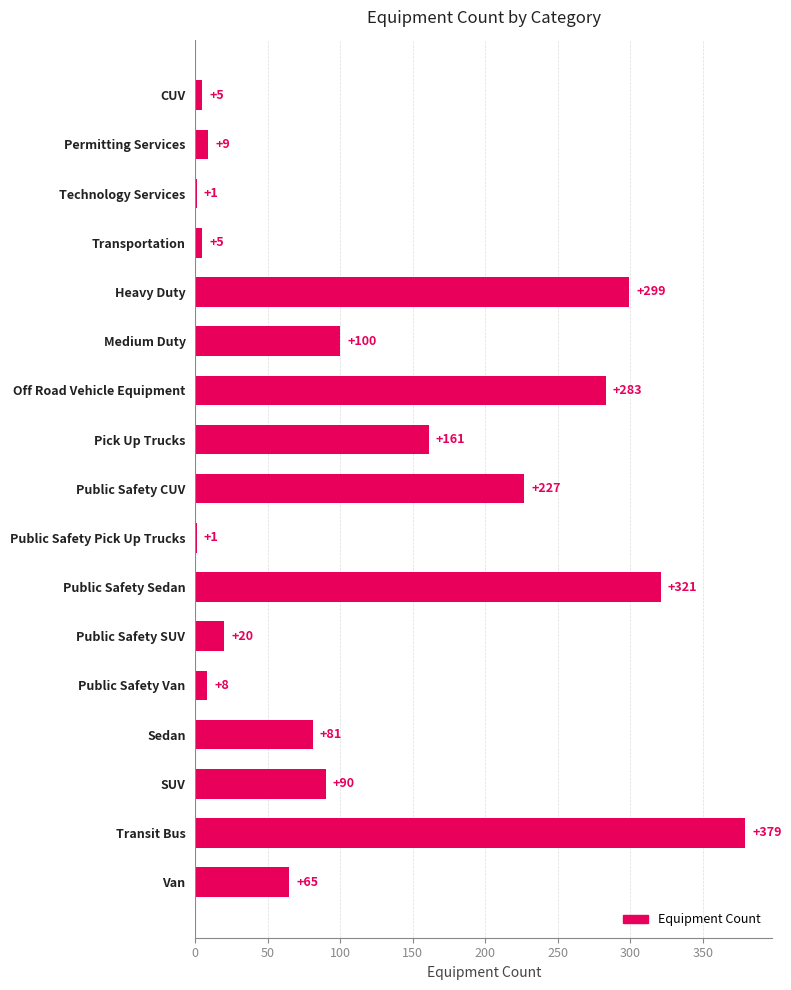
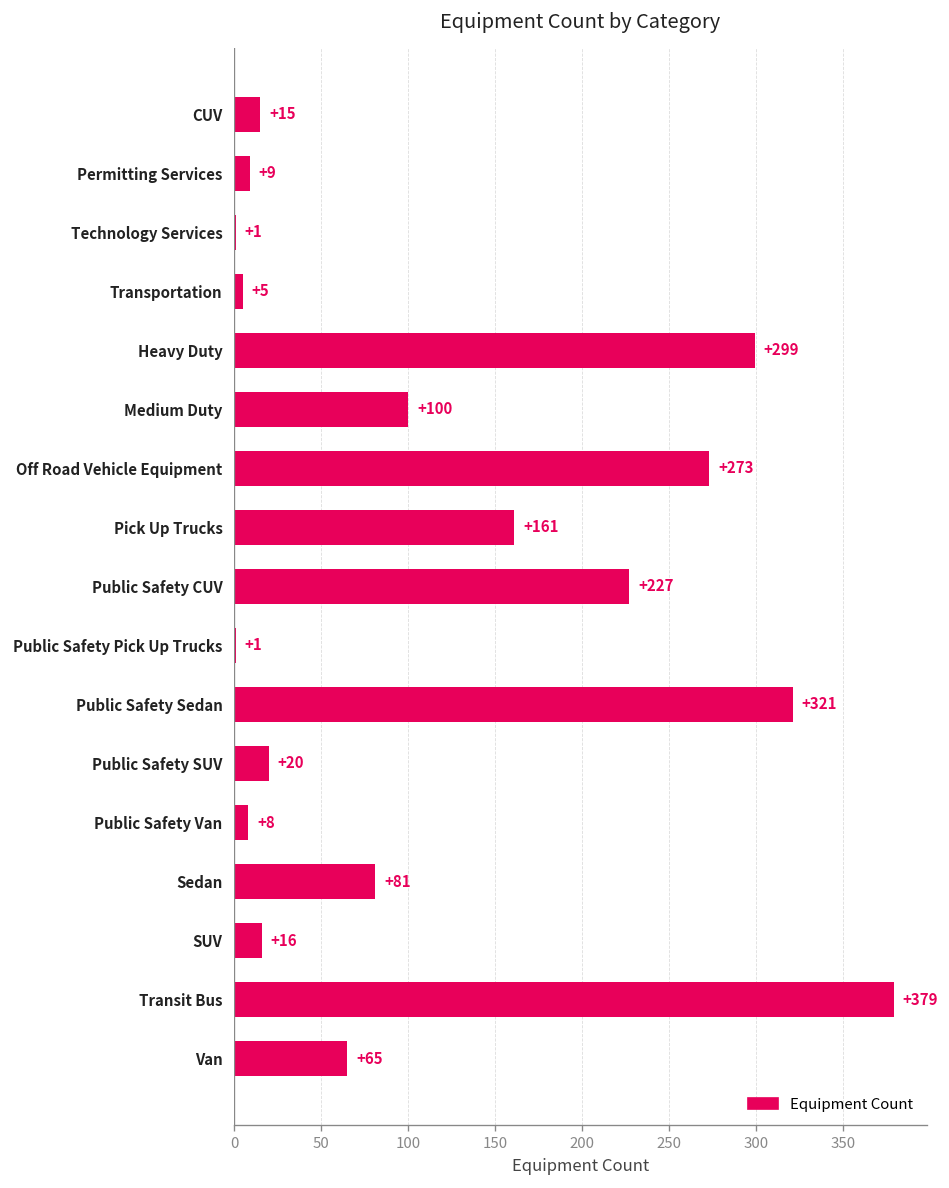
CUV: +5 -> +15
Off Road Vehicle Equipment: +283 -> +273
SUV: +90 -> +16
